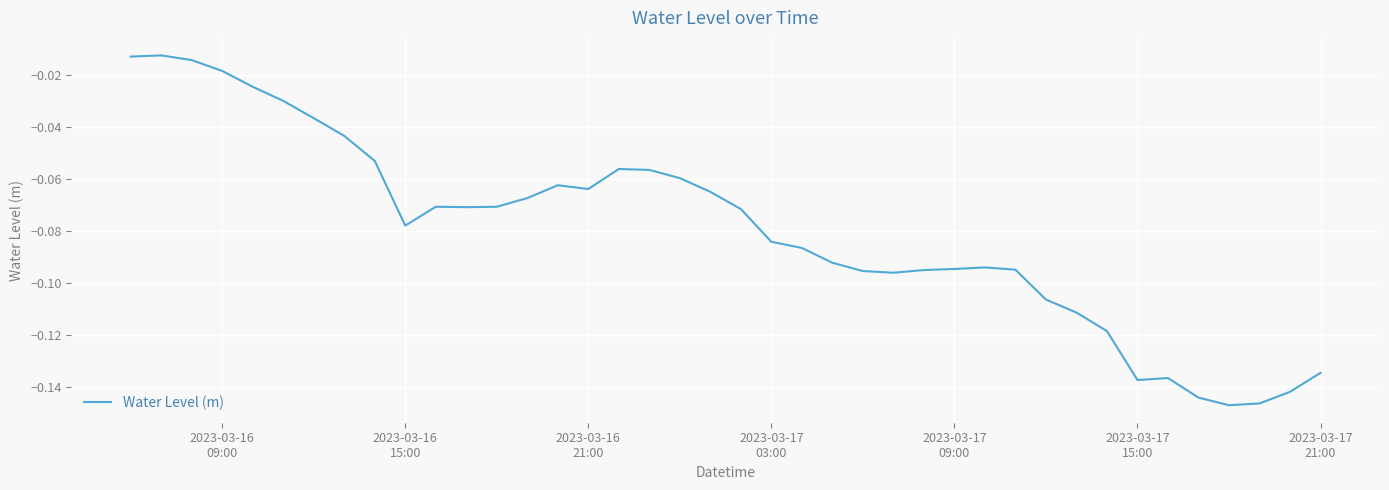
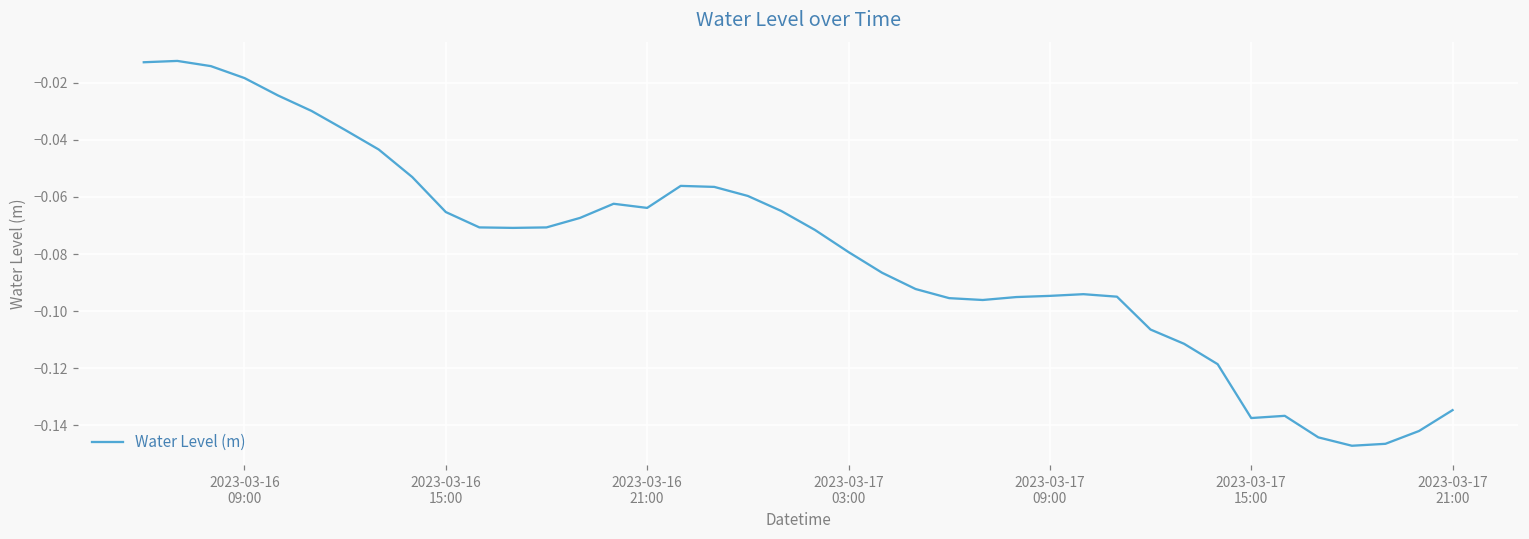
2023-03-16 15:00: -0.078 -> -0.065
2023-03-17 03:00: -0.084 -> -0.079
